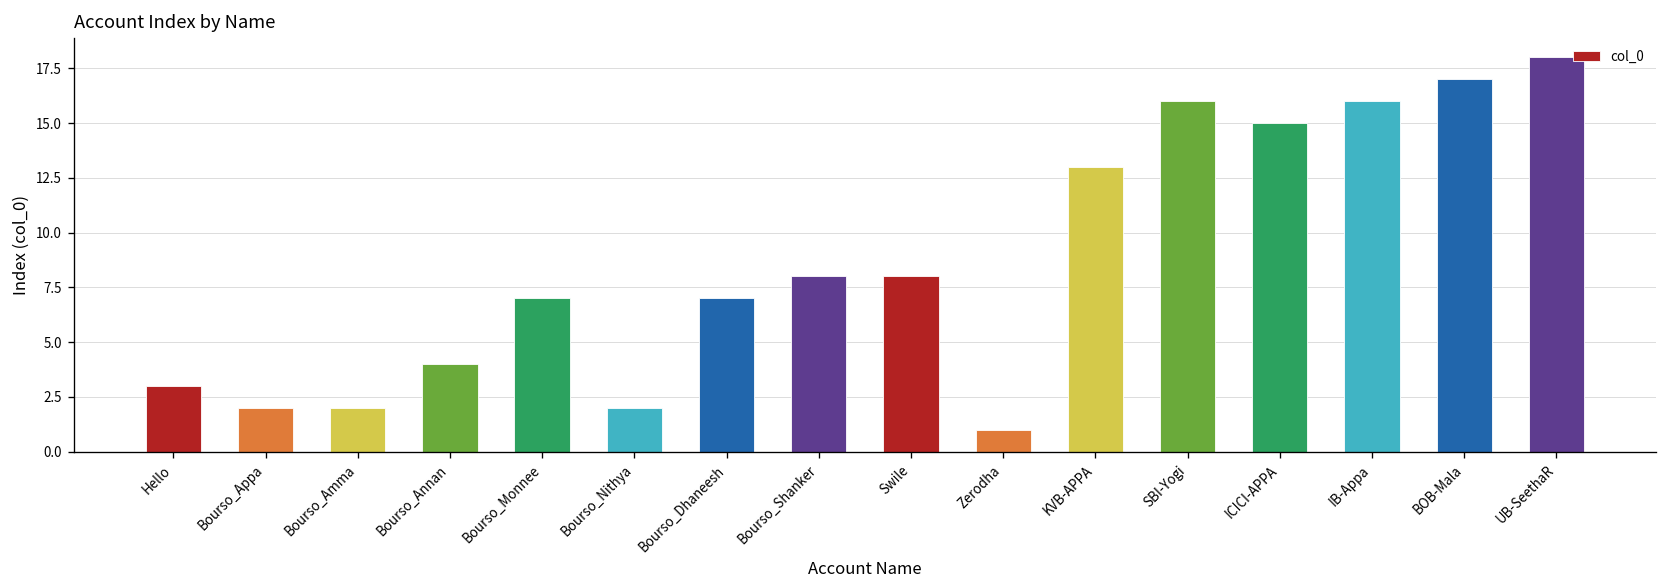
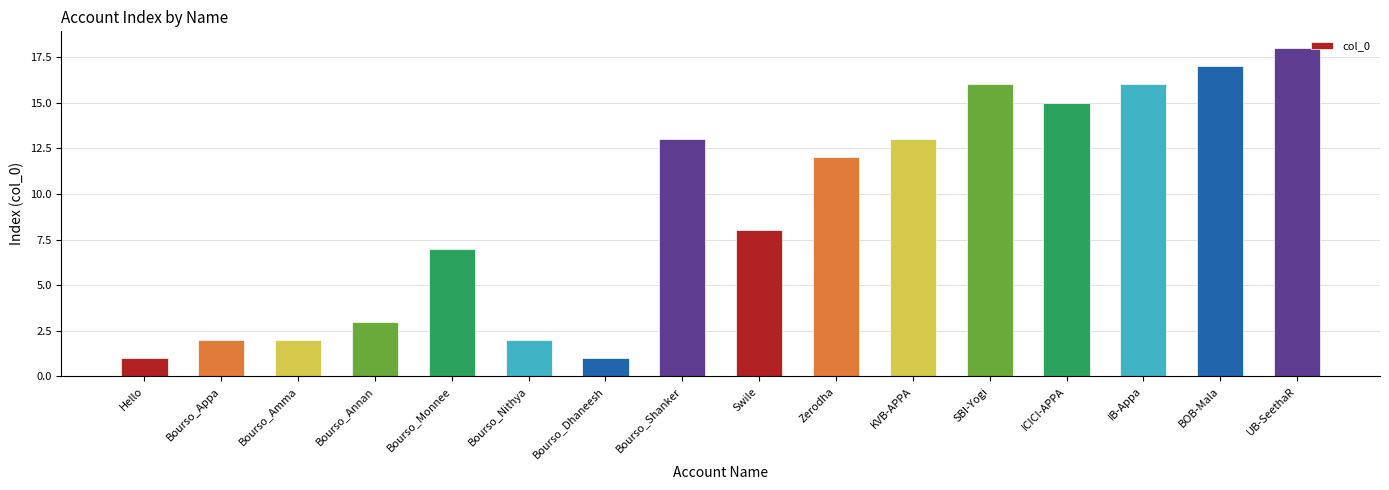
Hello: 3 -> 1
Bourso_Annan: 4 -> 3
Bourso_Dhaneesh: 7 -> 1
Bourso_Shanker: 8 -> 13
Zerodha: 1 -> 12
